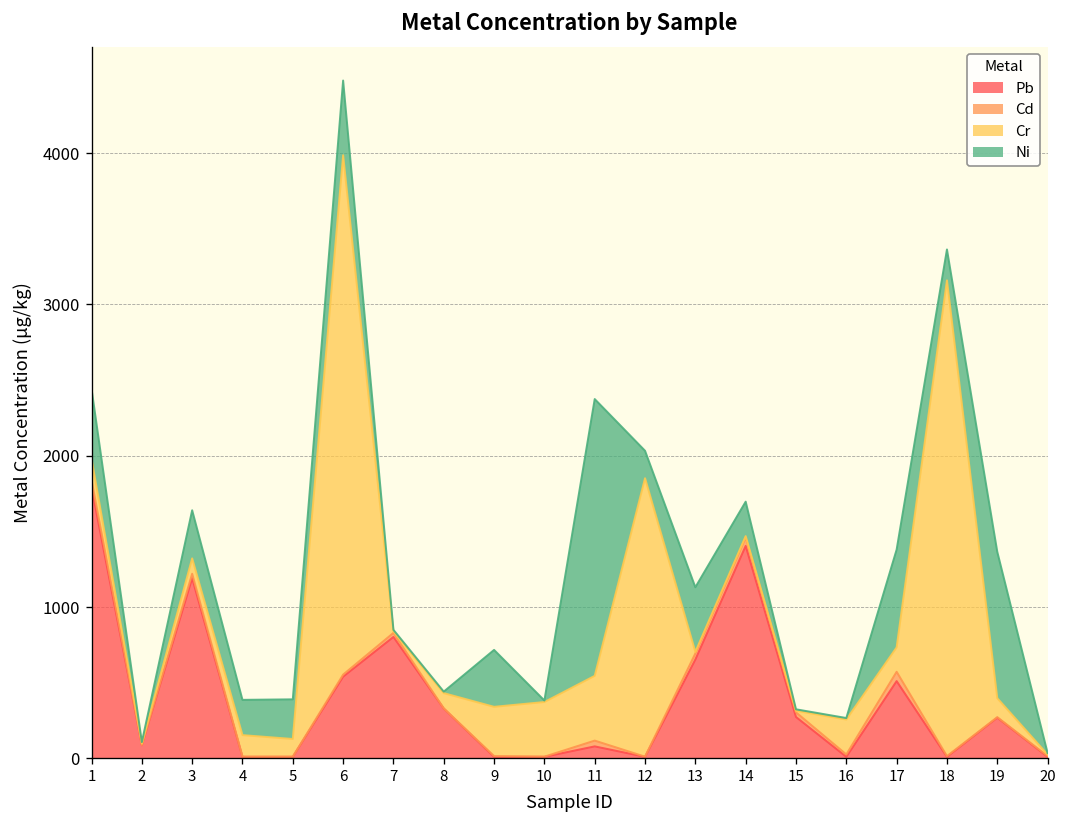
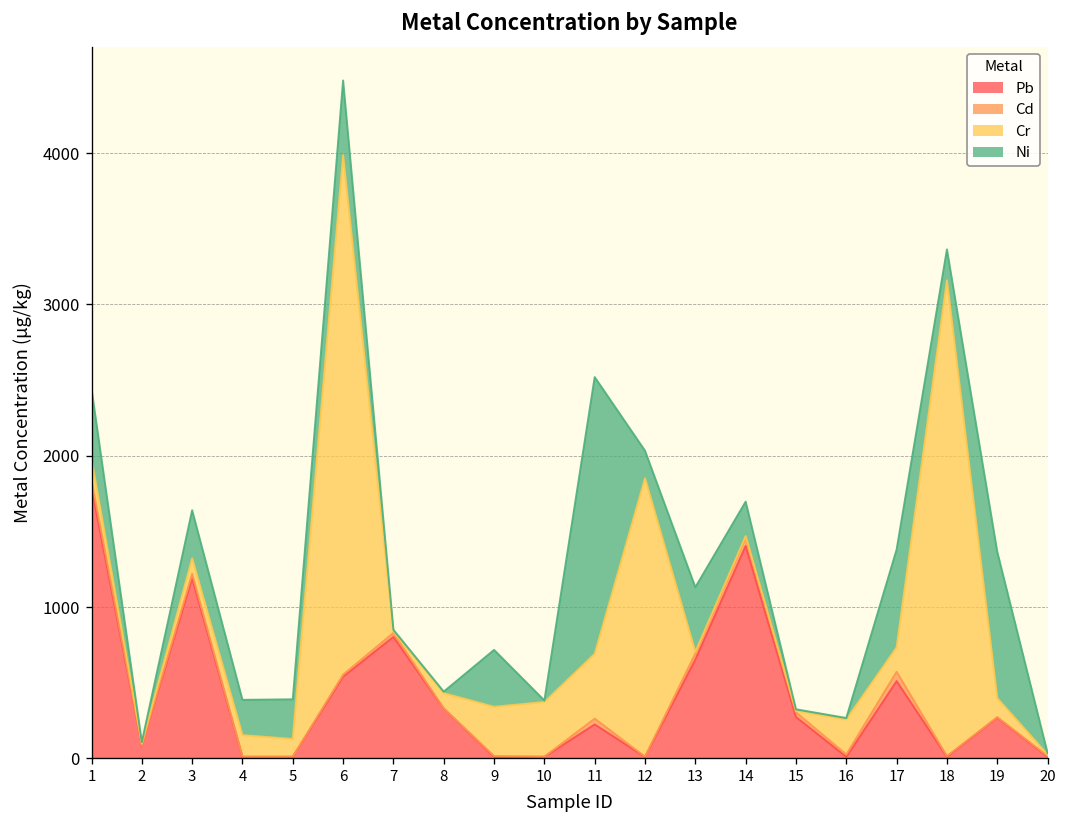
Pb, 11: 80 -> 220
